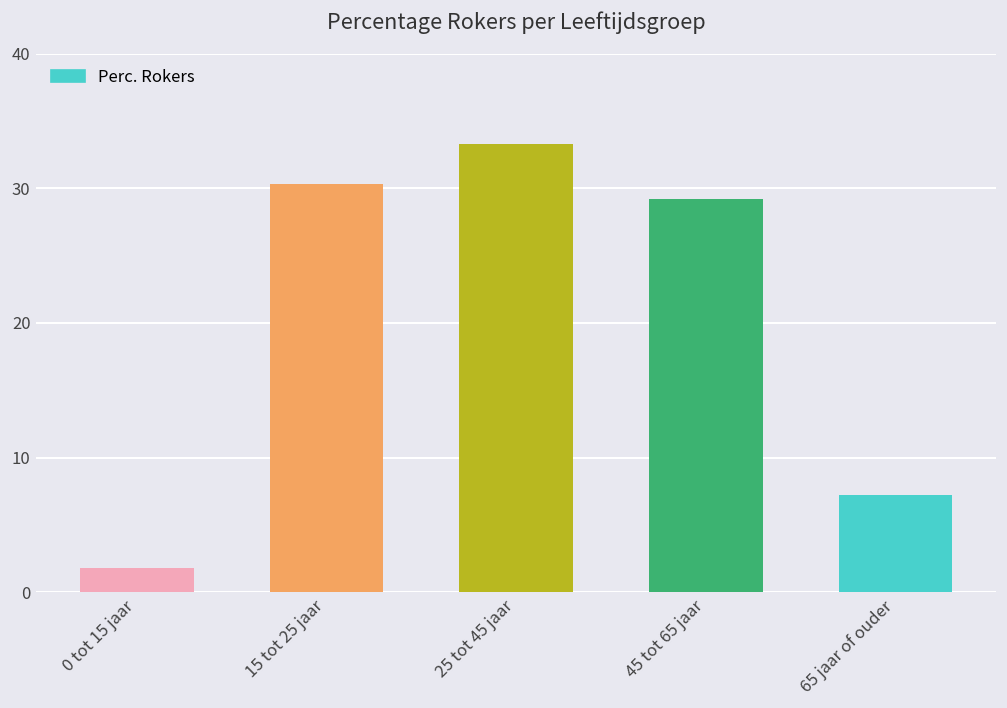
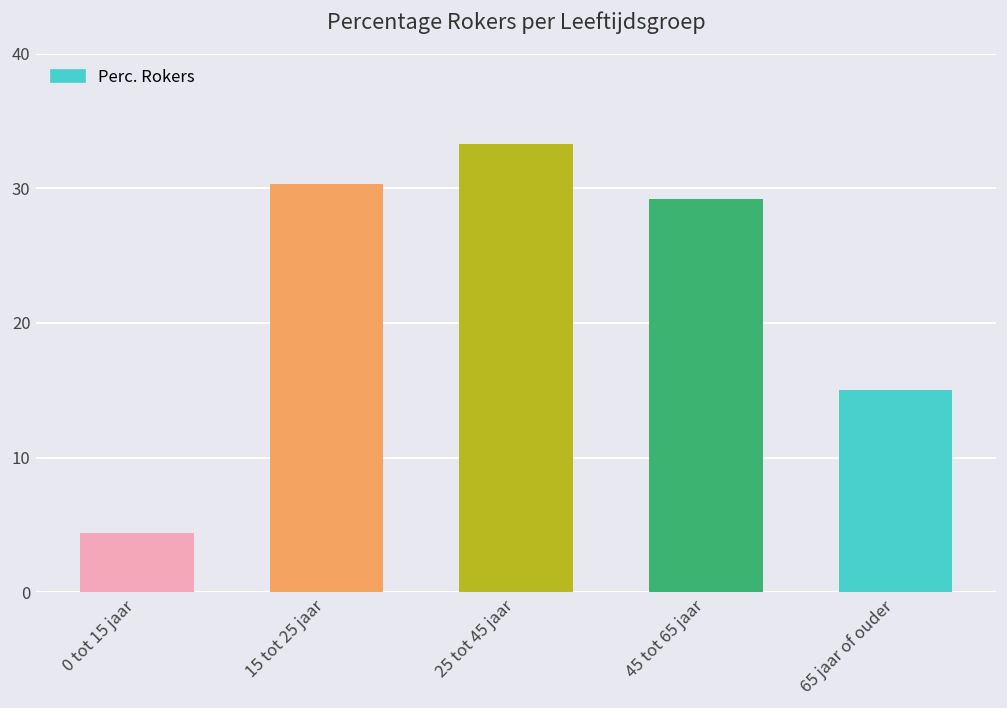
0 tot 15 jaar: 1.8 -> 4.4
65 jaar of ouder: 7.2 -> 15.0
